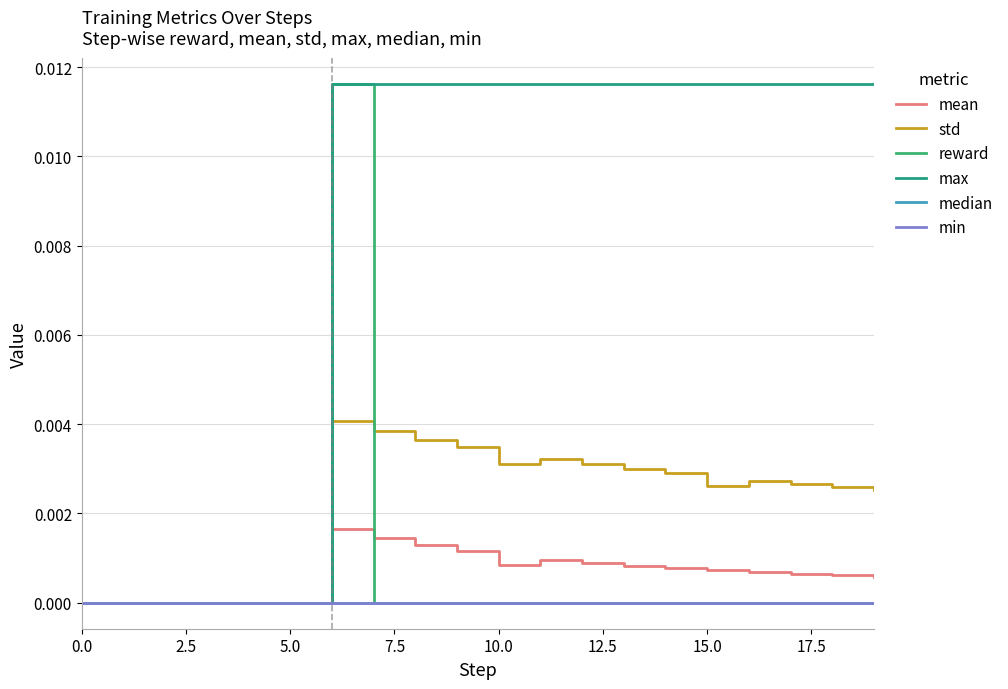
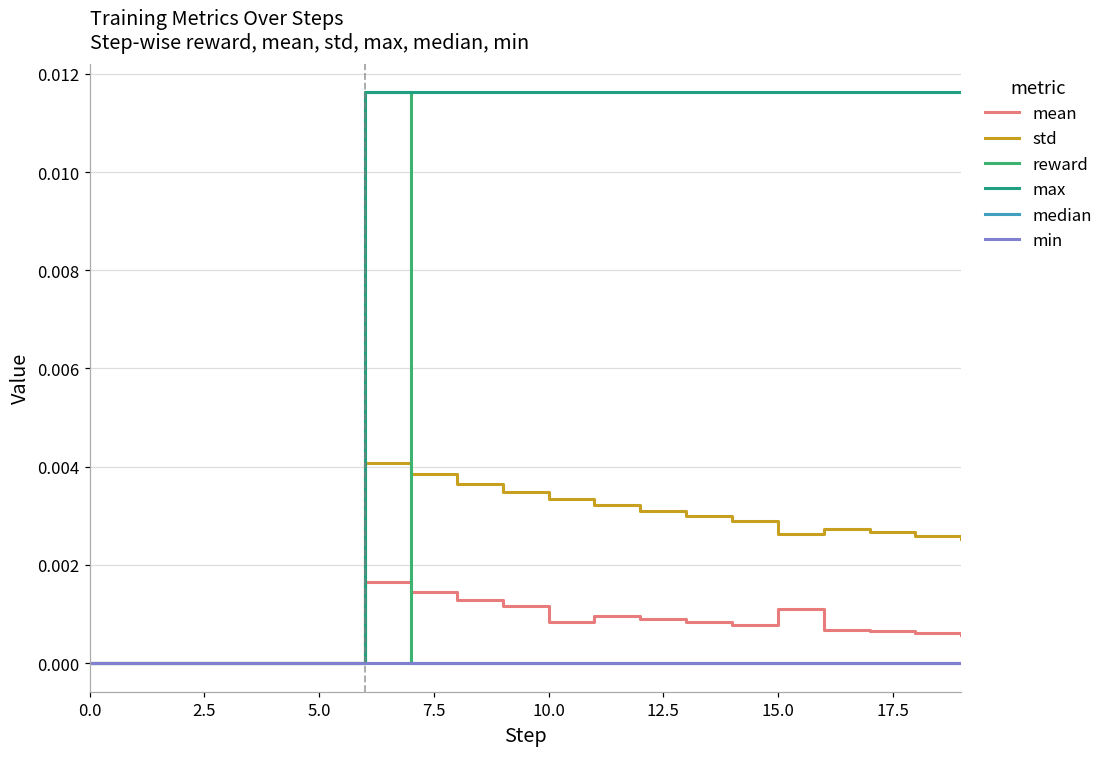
std, 10.0: 0.0031 -> 0.0033
mean, 15.0: 0.0007 -> 0.0011
